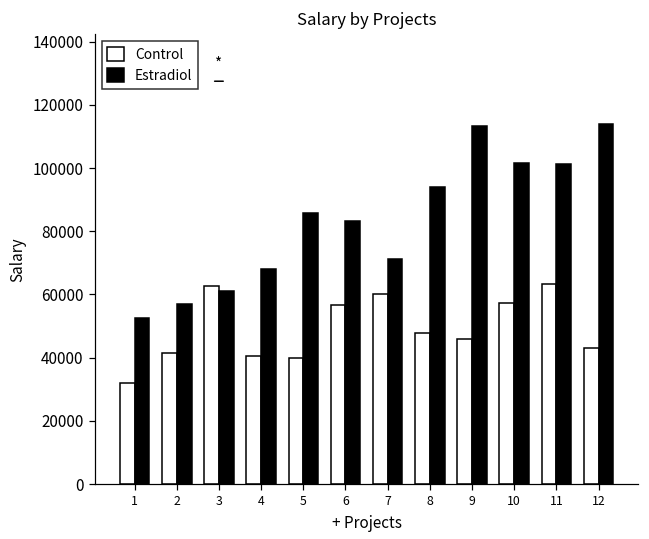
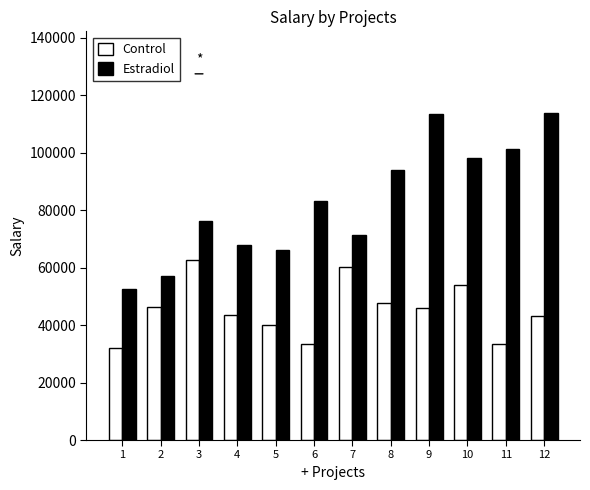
Control, 2: 42000 -> 46000
Estradiol, 3: 61000 -> 76000
Control, 4: 40000 -> 44000
Estradiol, 5: 86000 -> 66000
Control, 6: 57000 -> 34000
Control, 10: 57000 -> 54000
Estradiol, 10: 101000 -> 98000
Control, 11: 63000 -> 33000
